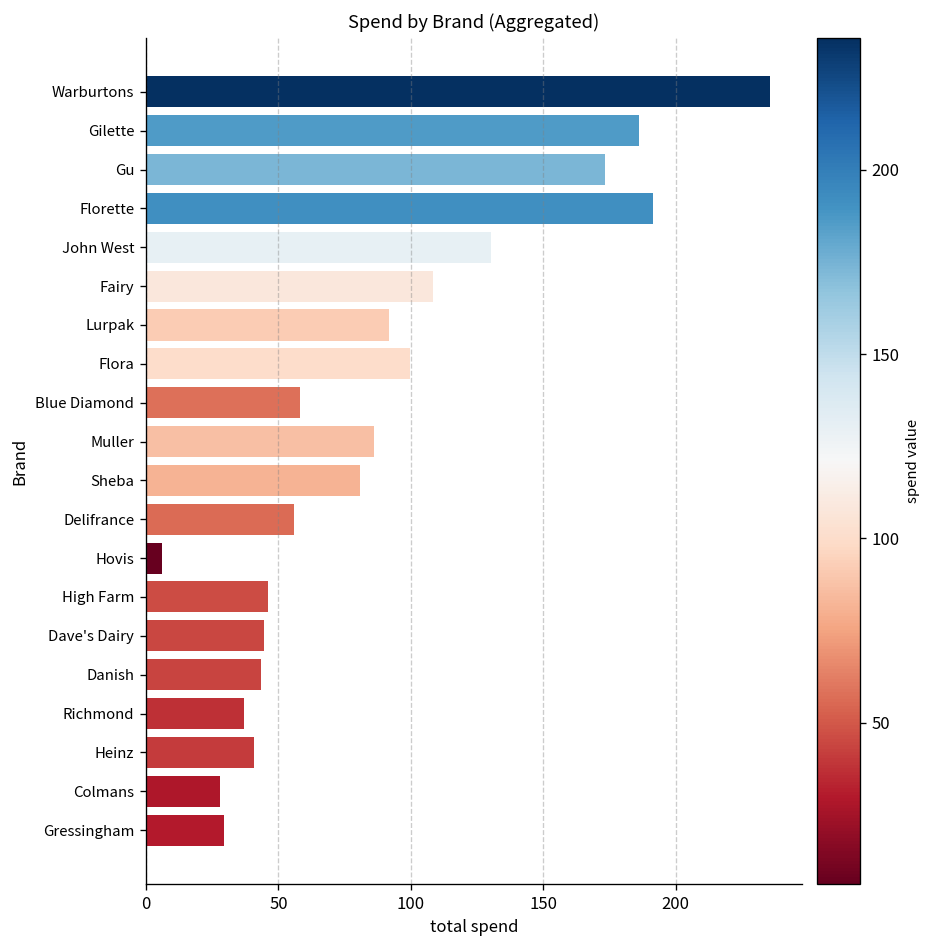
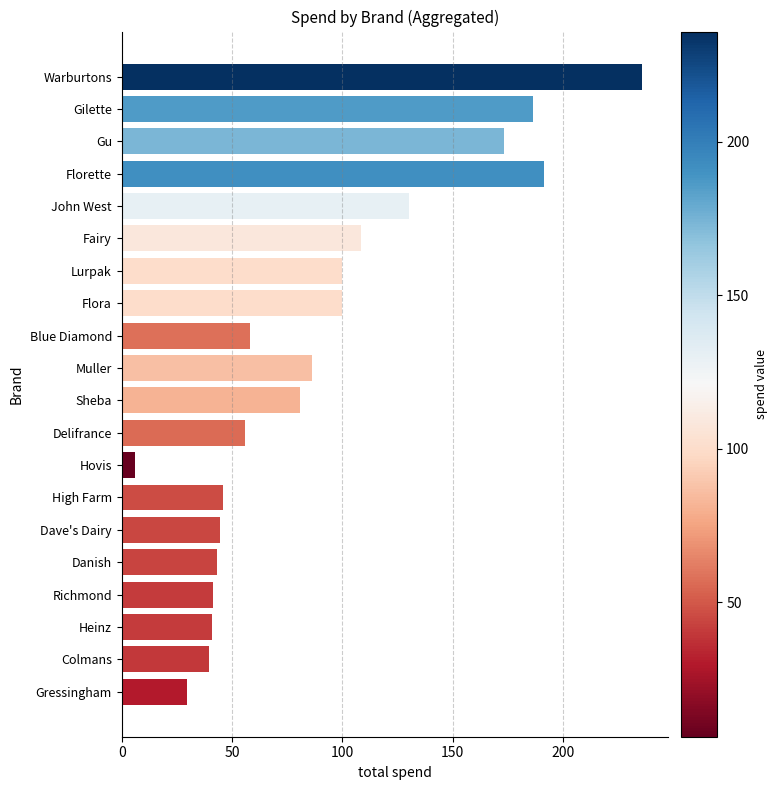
Lurpak: 92 -> 100
Richmond: 37 -> 41
Colmans: 28 -> 40
